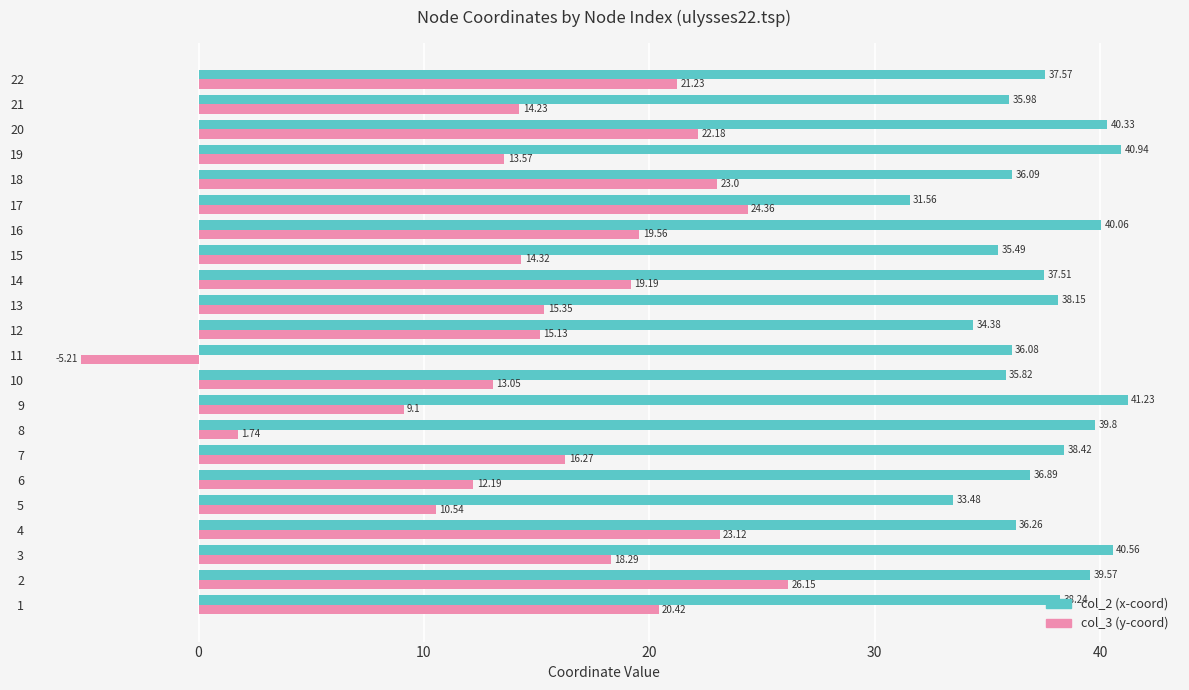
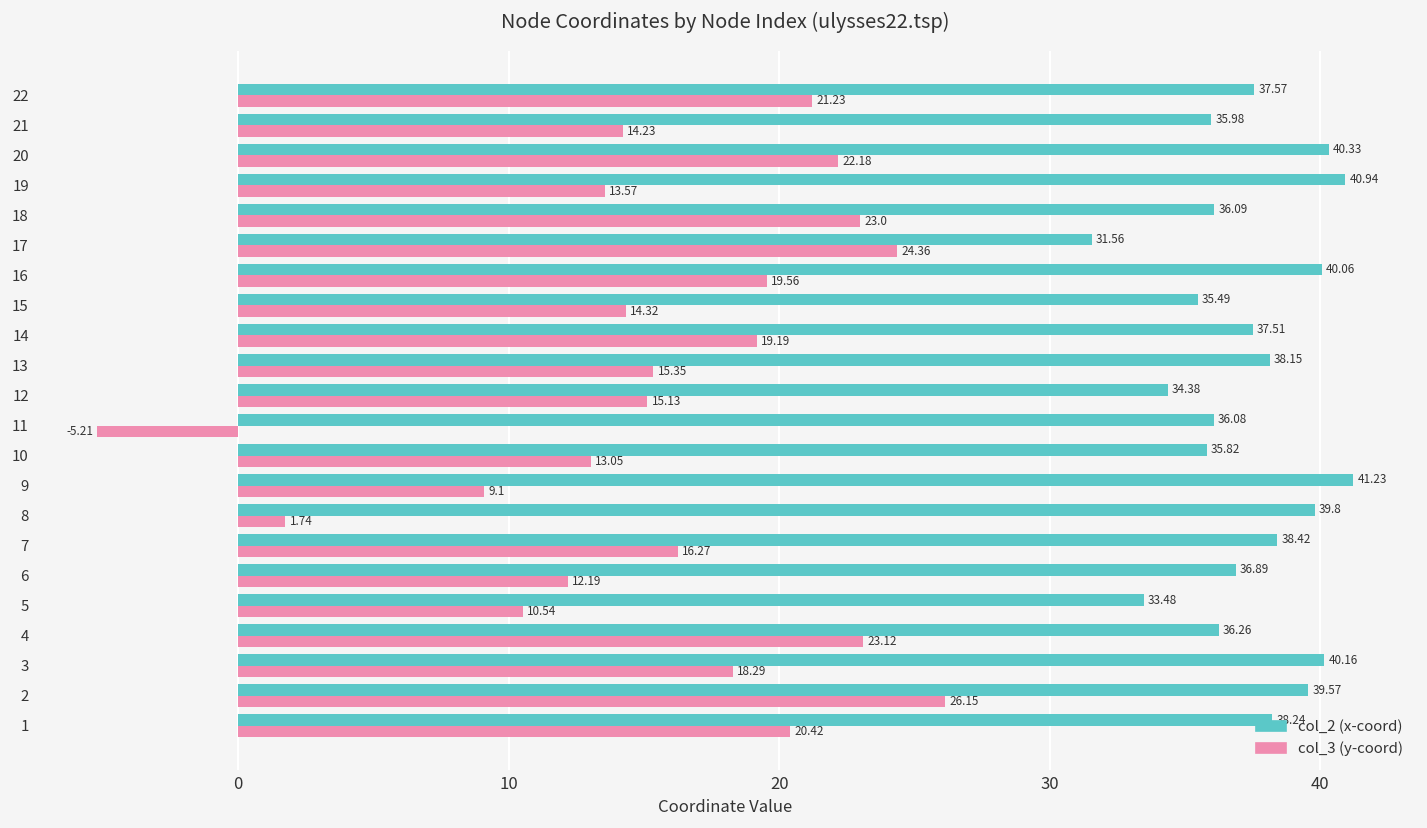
col_2 (x-coord), 3: 40.56 -> 40.16
